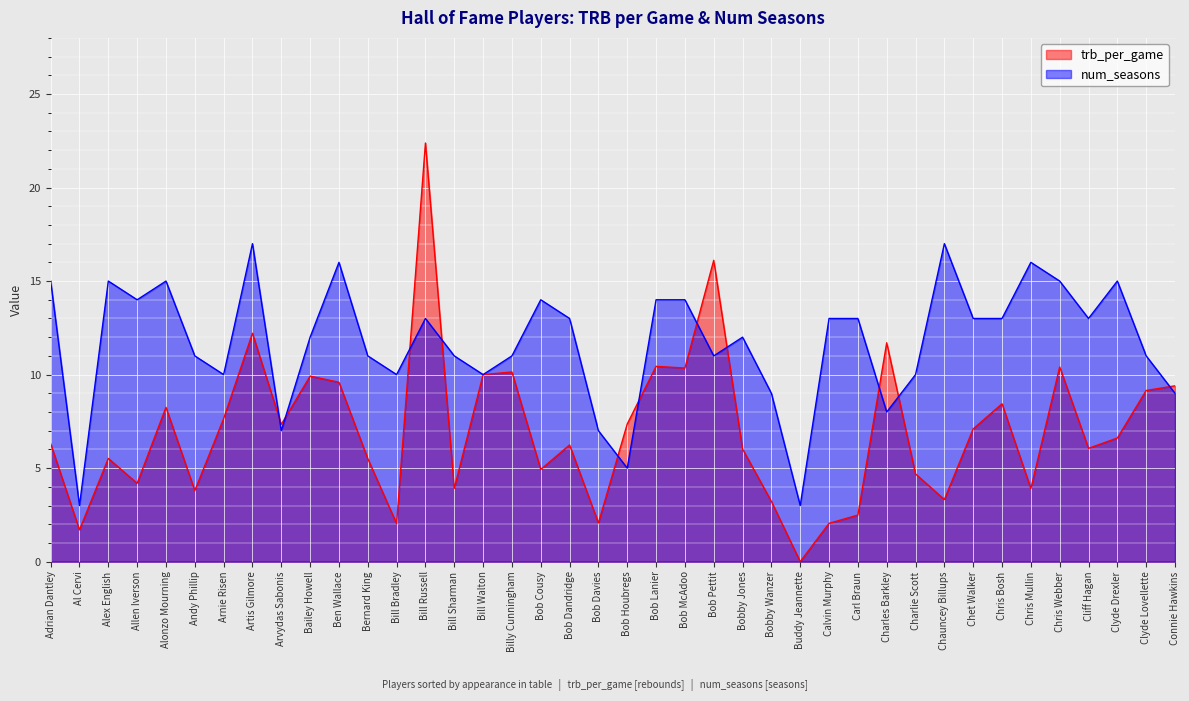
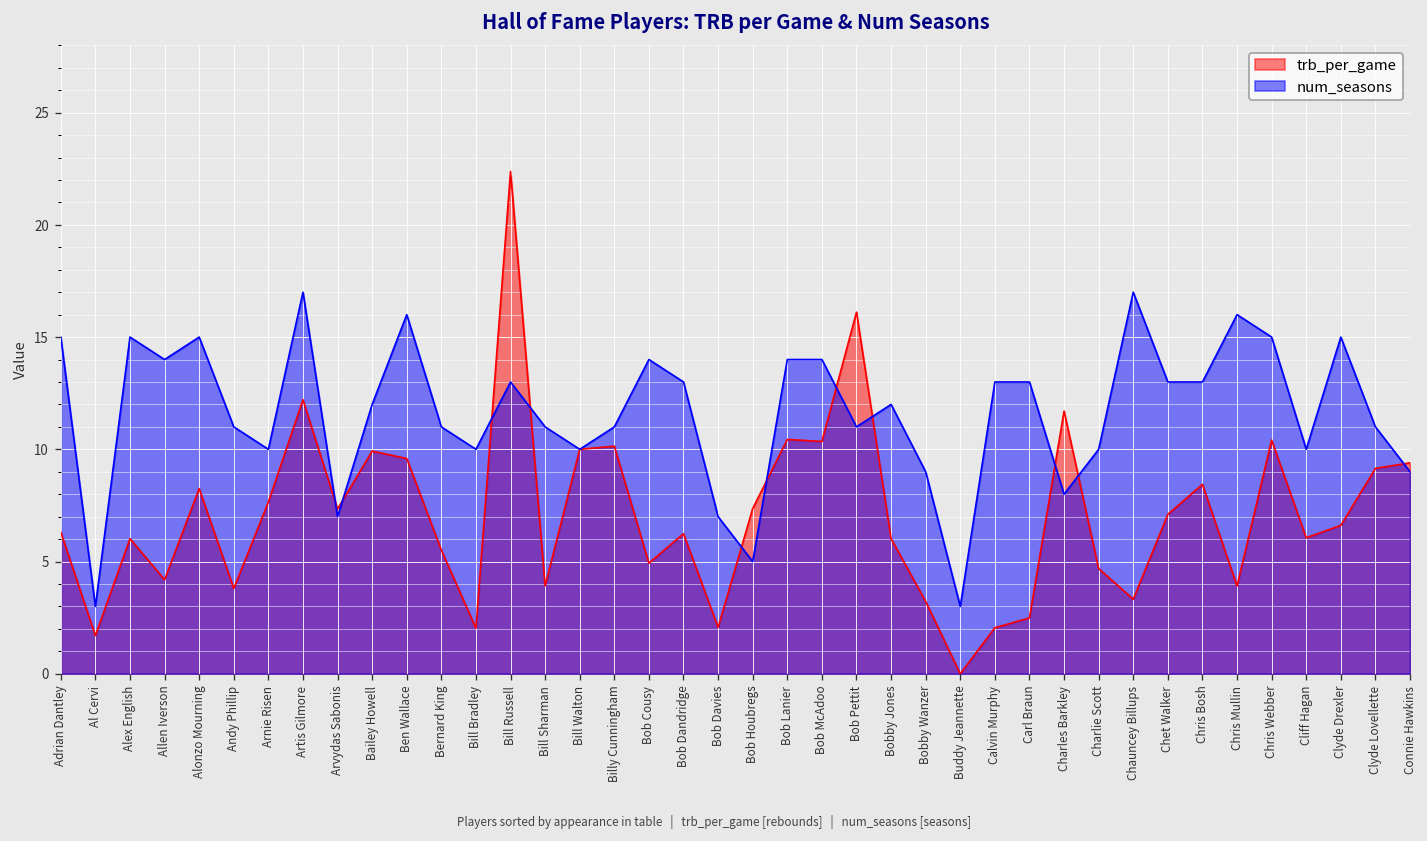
trb_per_game, Alex English: 5.5 -> 6.0
num_seasons, Cliff Hagan: 13 -> 10
